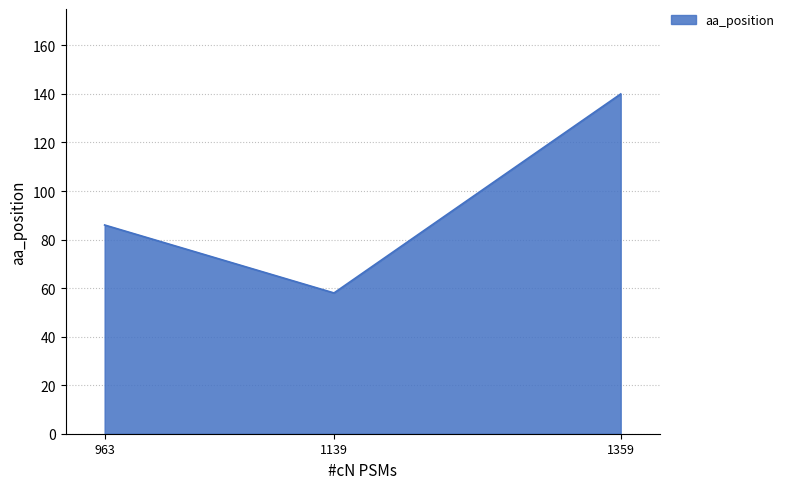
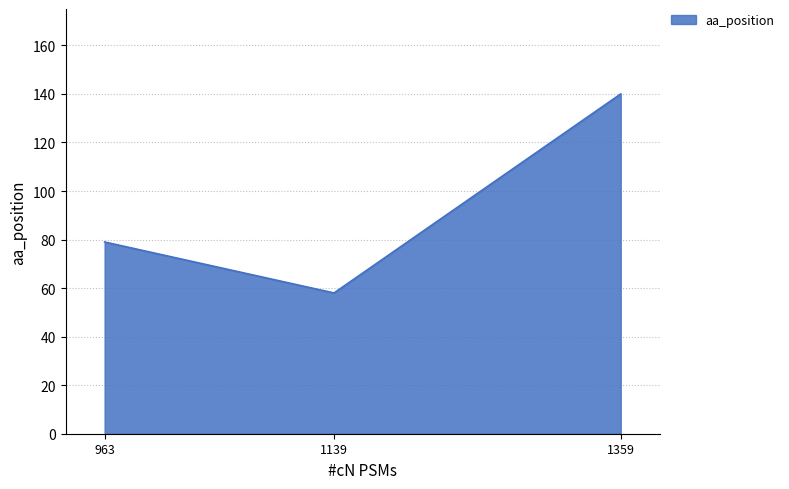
963: 86 -> 79
